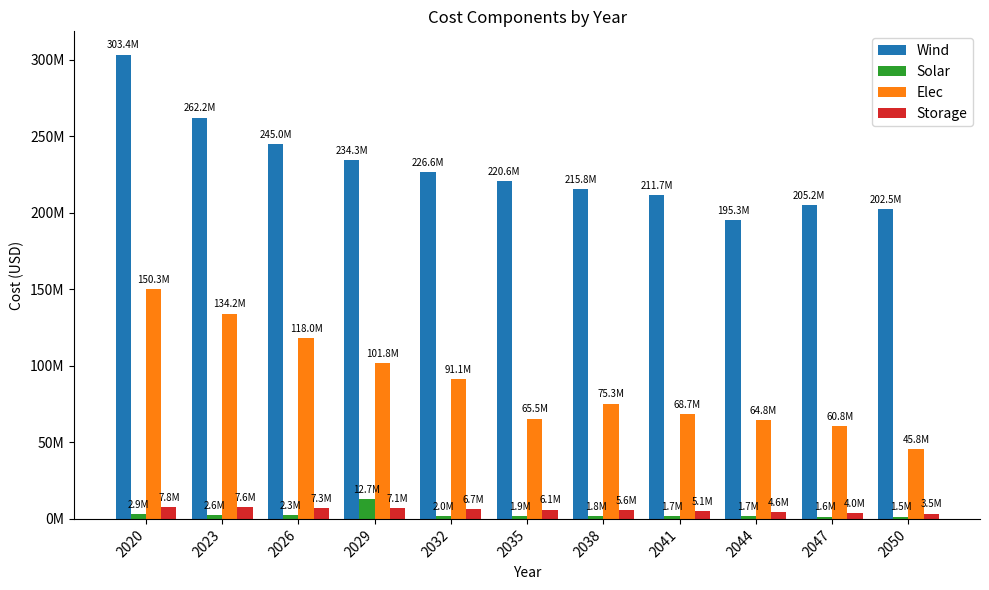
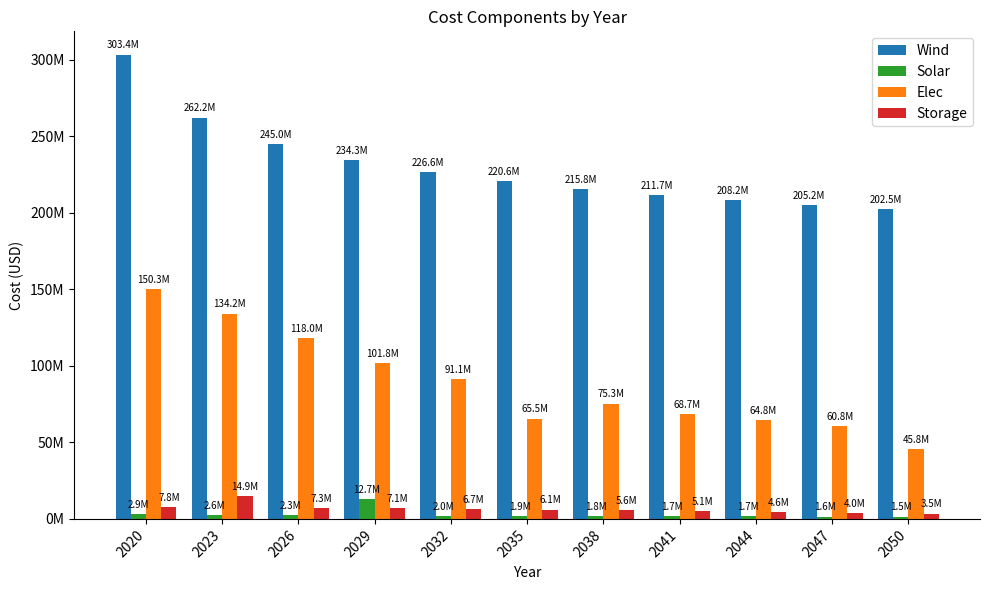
Storage, 2023: 7.6M -> 14.9M
Wind, 2044: 195.3M -> 208.2M
